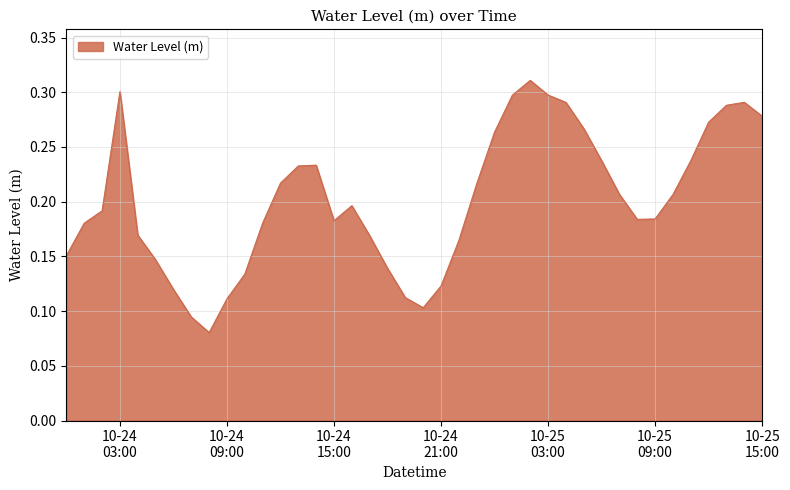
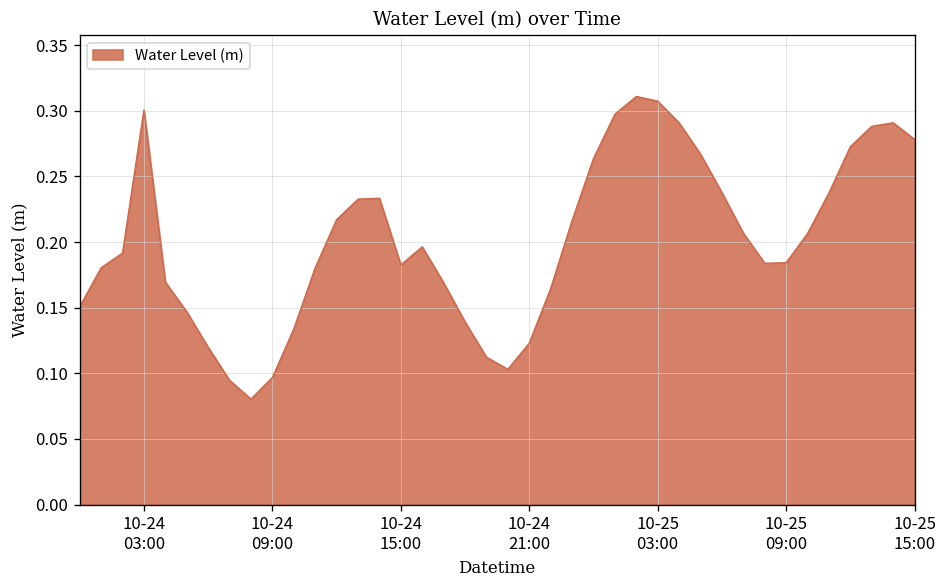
10-24 09:00: 0.111 -> 0.097
10-25 03:00: 0.297 -> 0.307
